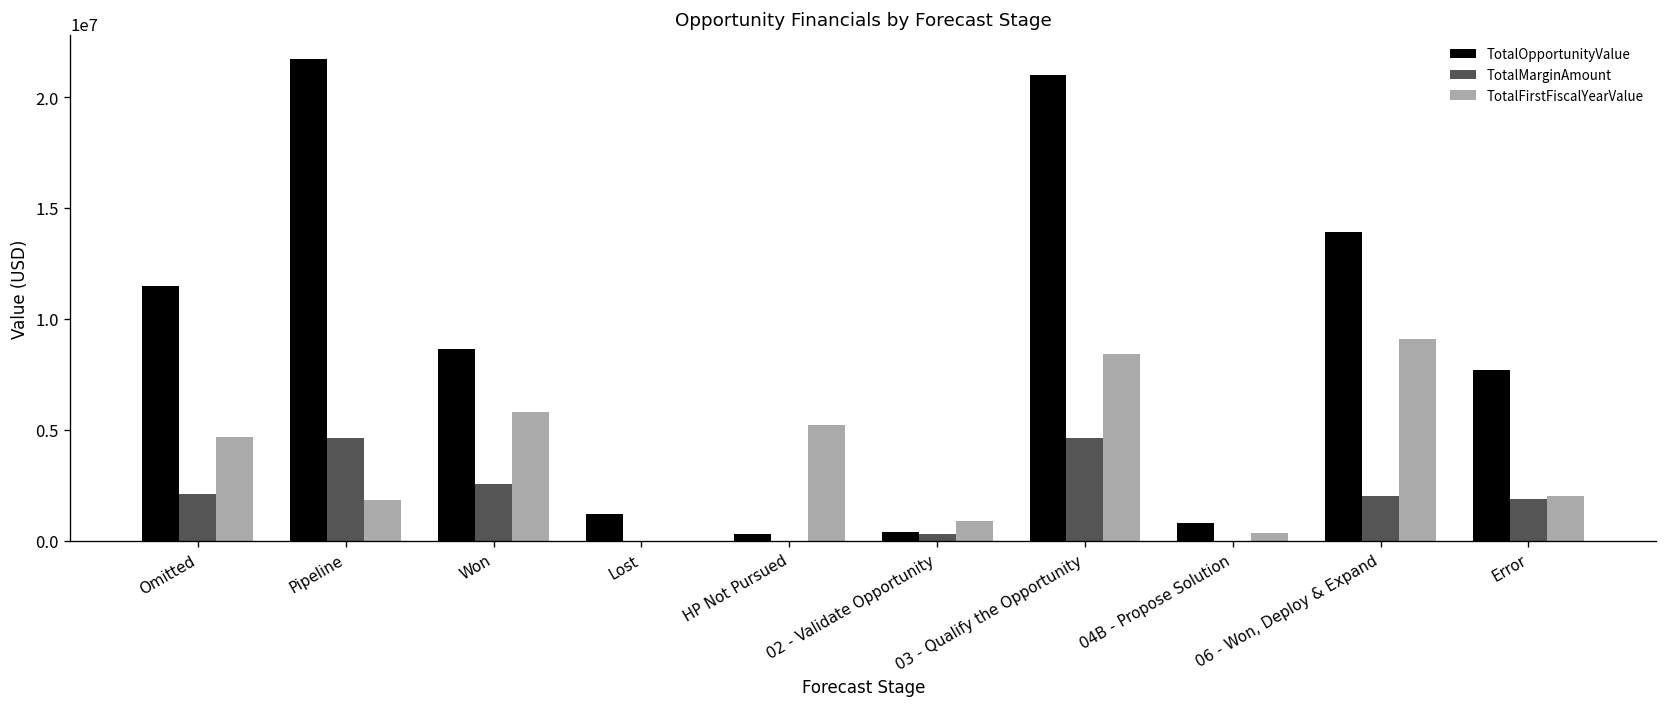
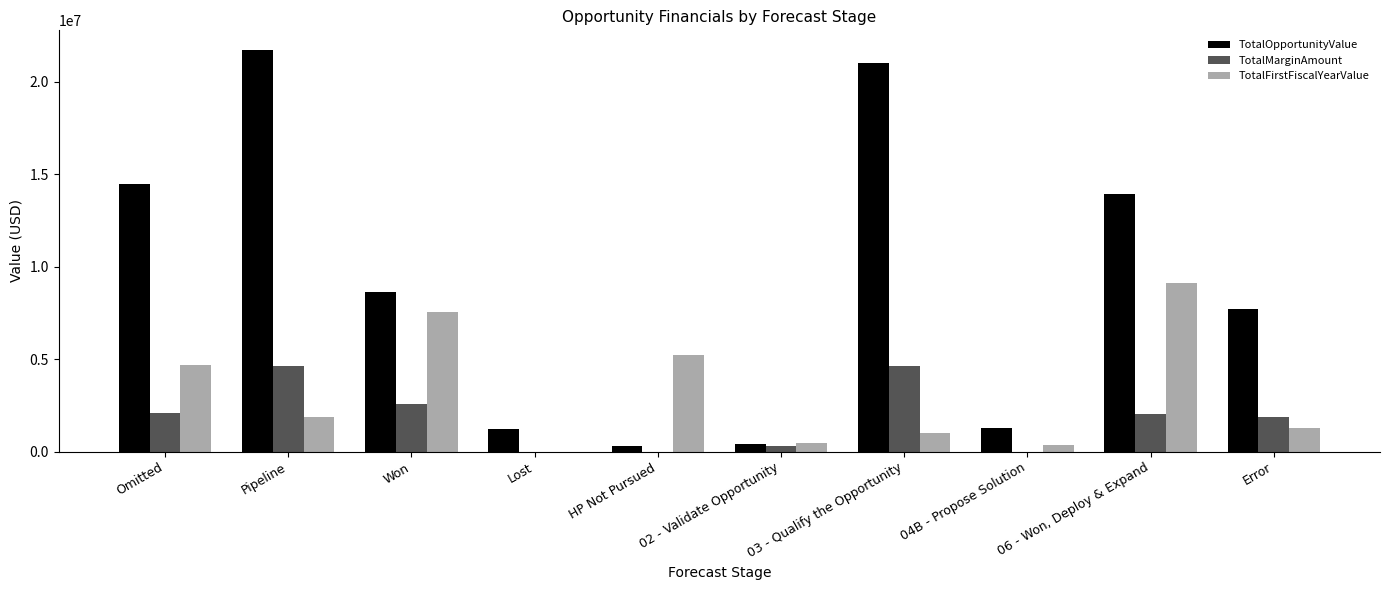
TotalOpportunityValue, Omitted: 11500000 -> 14500000
TotalFirstFiscalYearValue, Won: 5800000 -> 7600000
TotalFirstFiscalYearValue, 02 - Validate Opportunity: 900000 -> 500000
TotalFirstFiscalYearValue, 03 - Qualify the Opportunity: 8400000 -> 1000000
TotalOpportunityValue, 04B - Propose Solution: 800000 -> 1300000
TotalFirstFiscalYearValue, Error: 2000000 -> 1300000
